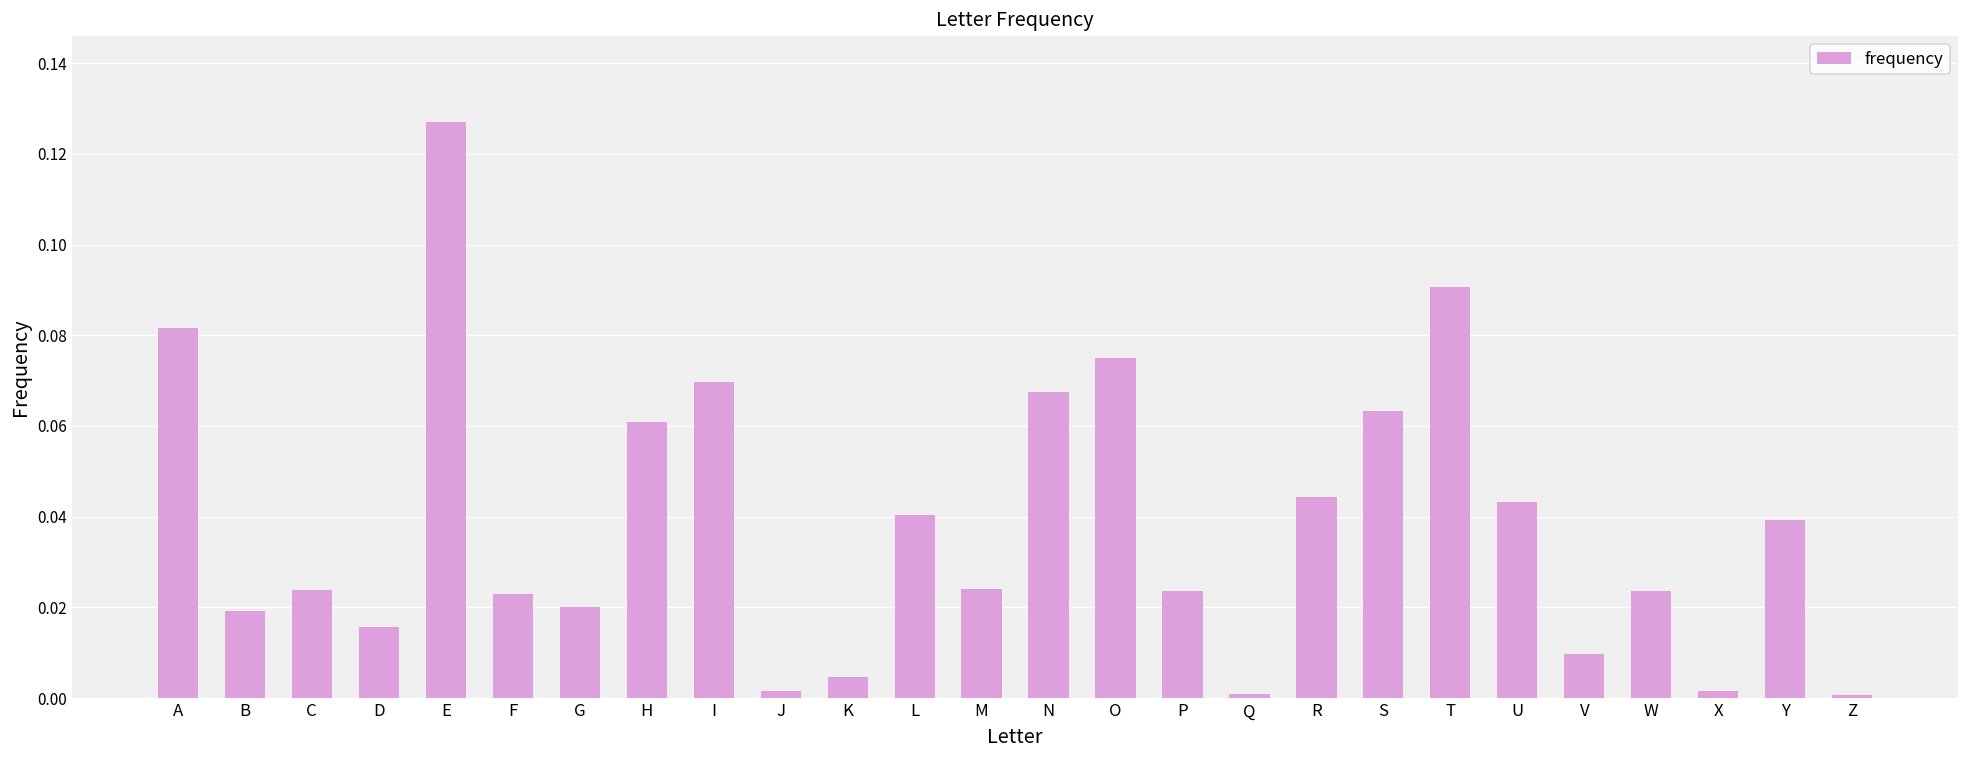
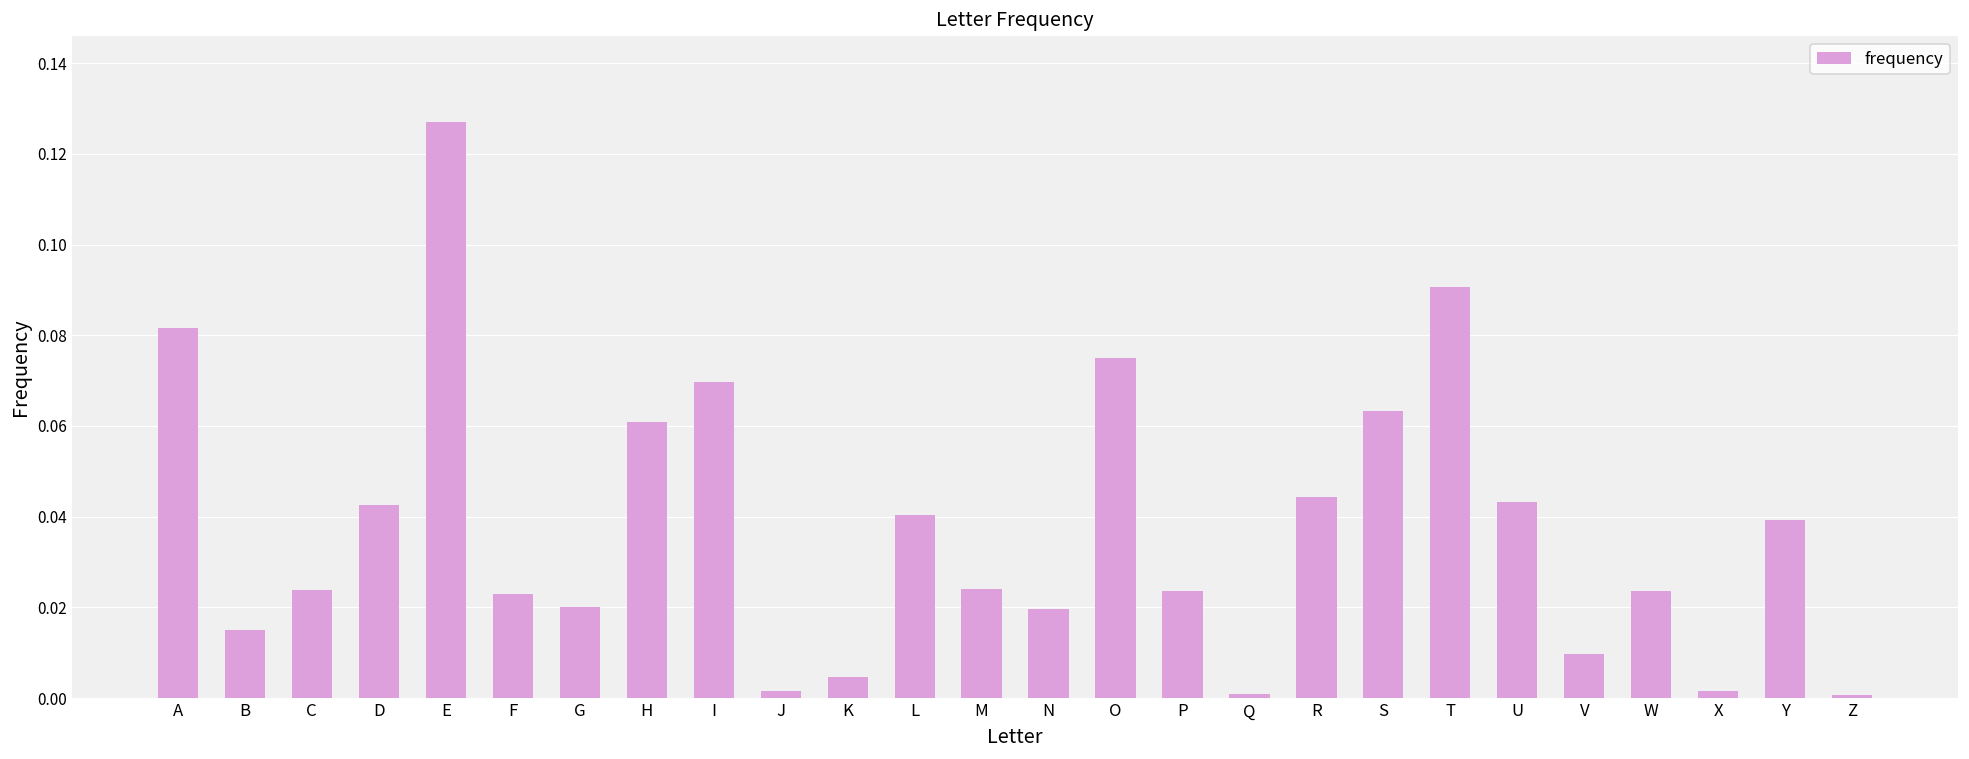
B: 0.019 -> 0.015
D: 0.016 -> 0.043
N: 0.067 -> 0.020
